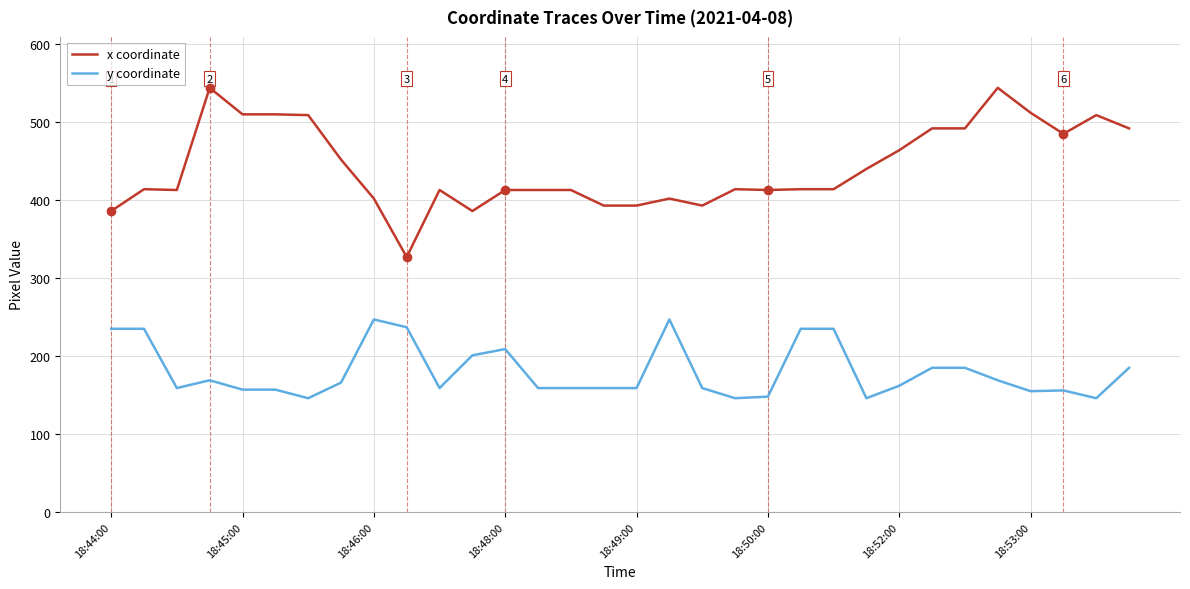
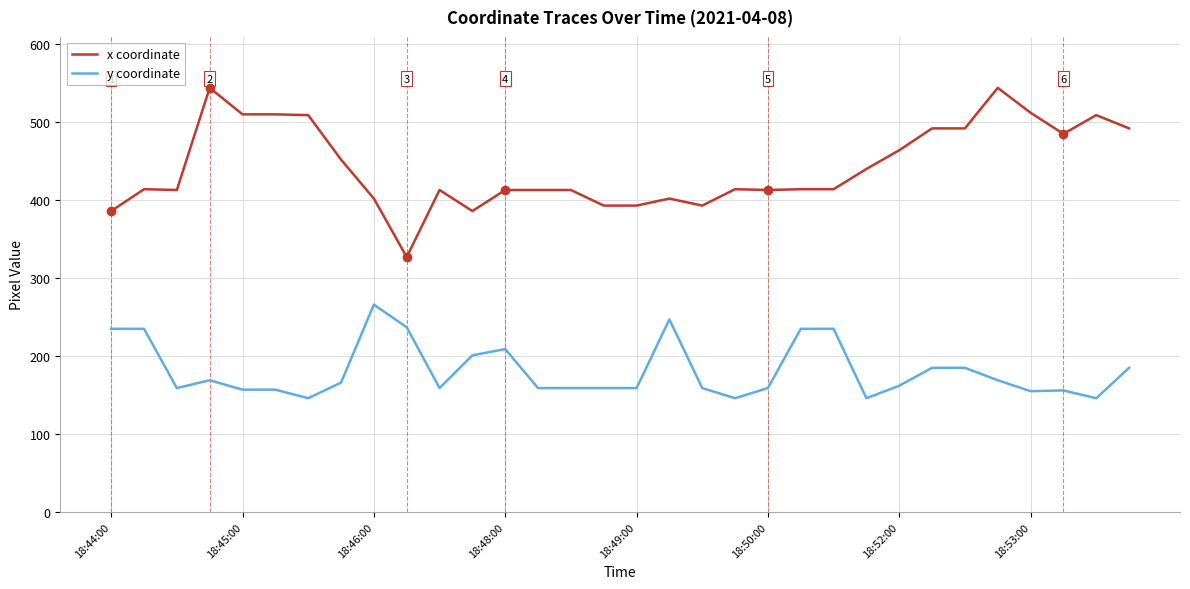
y coordinate, 18:46:00: 250 -> 270
y coordinate, 18:50:00: 150 -> 160
